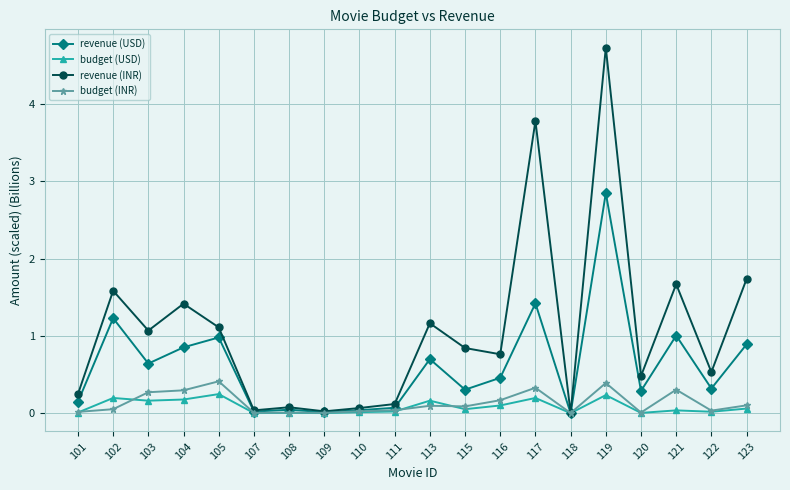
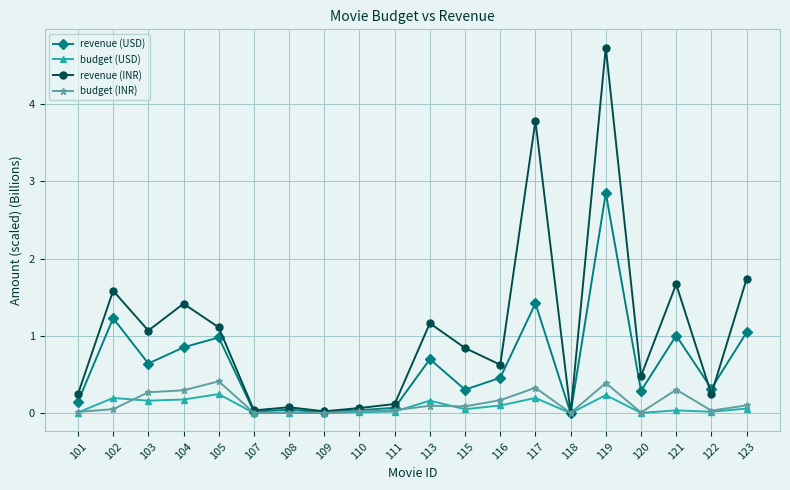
revenue (INR), 116: 0.8 -> 0.6
revenue (INR), 122: 0.5 -> 0.2
revenue (USD), 123: 0.9 -> 1.0
